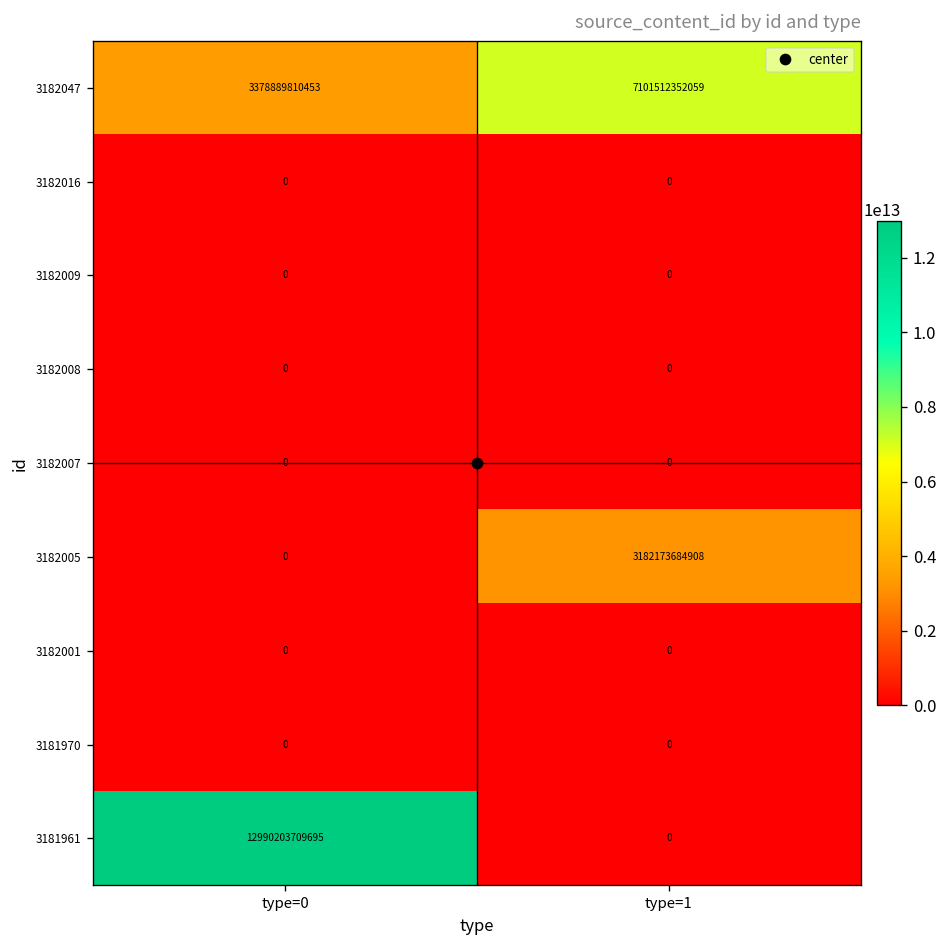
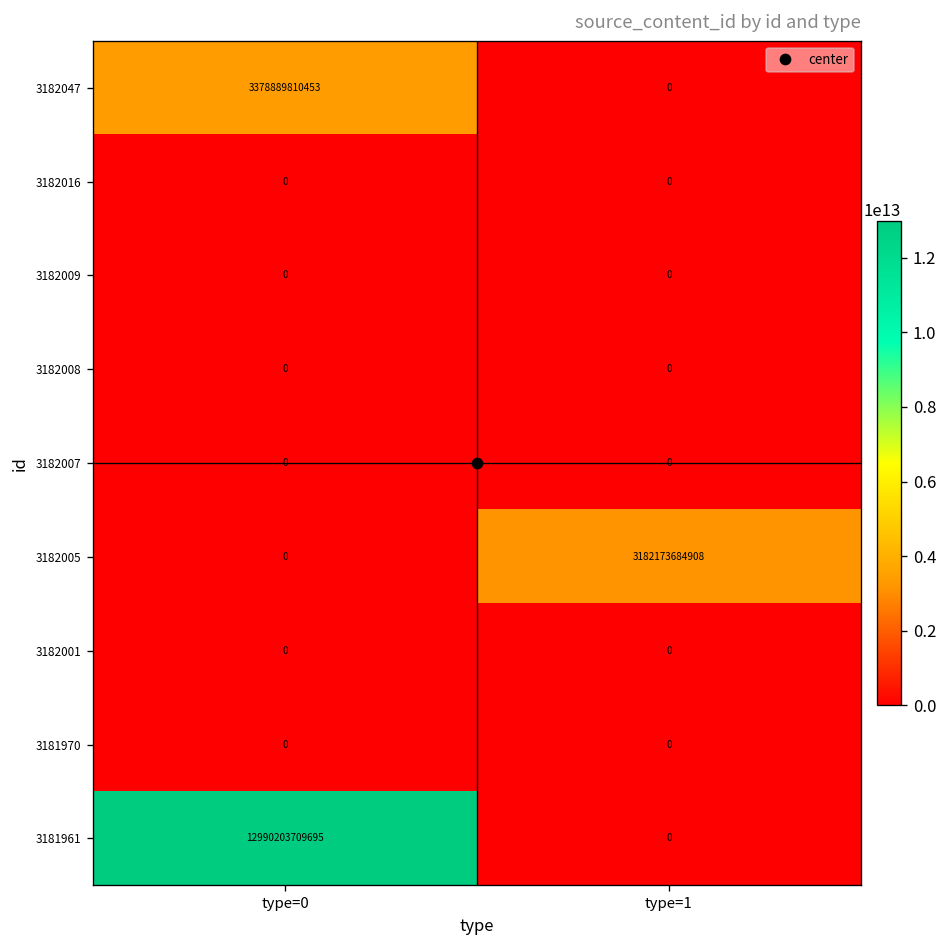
3182047, type=1: 7101512352059 -> 0
